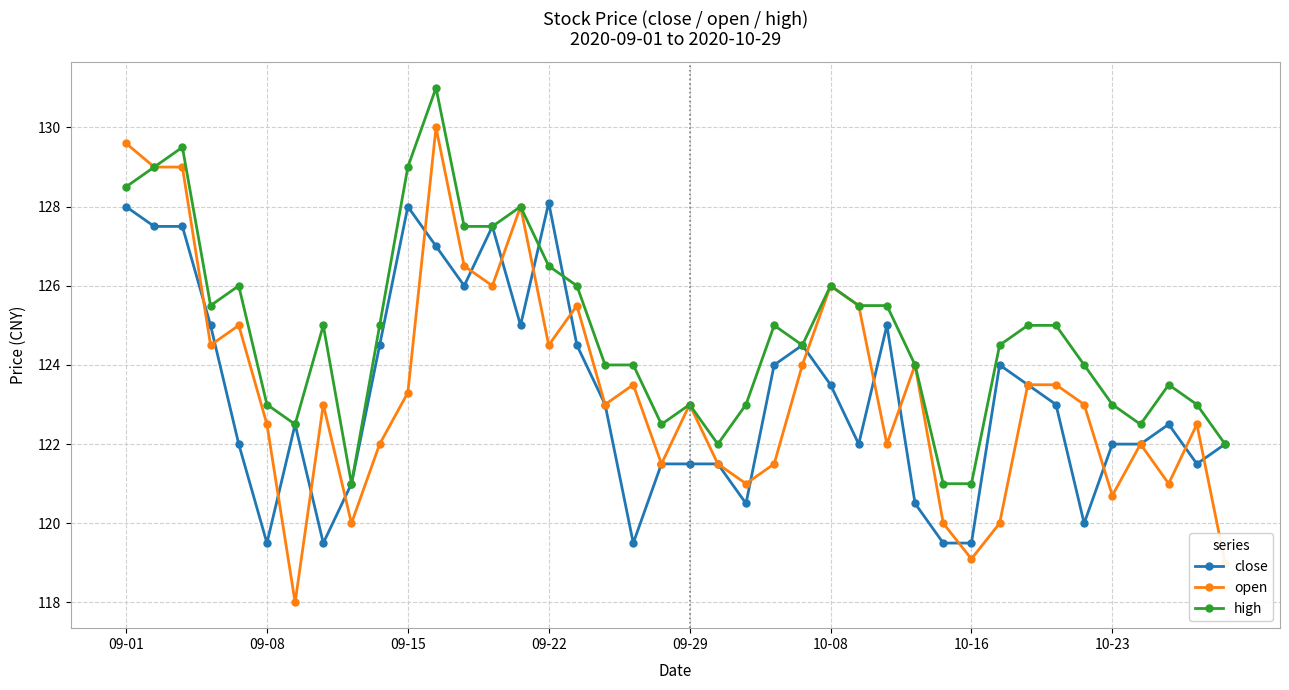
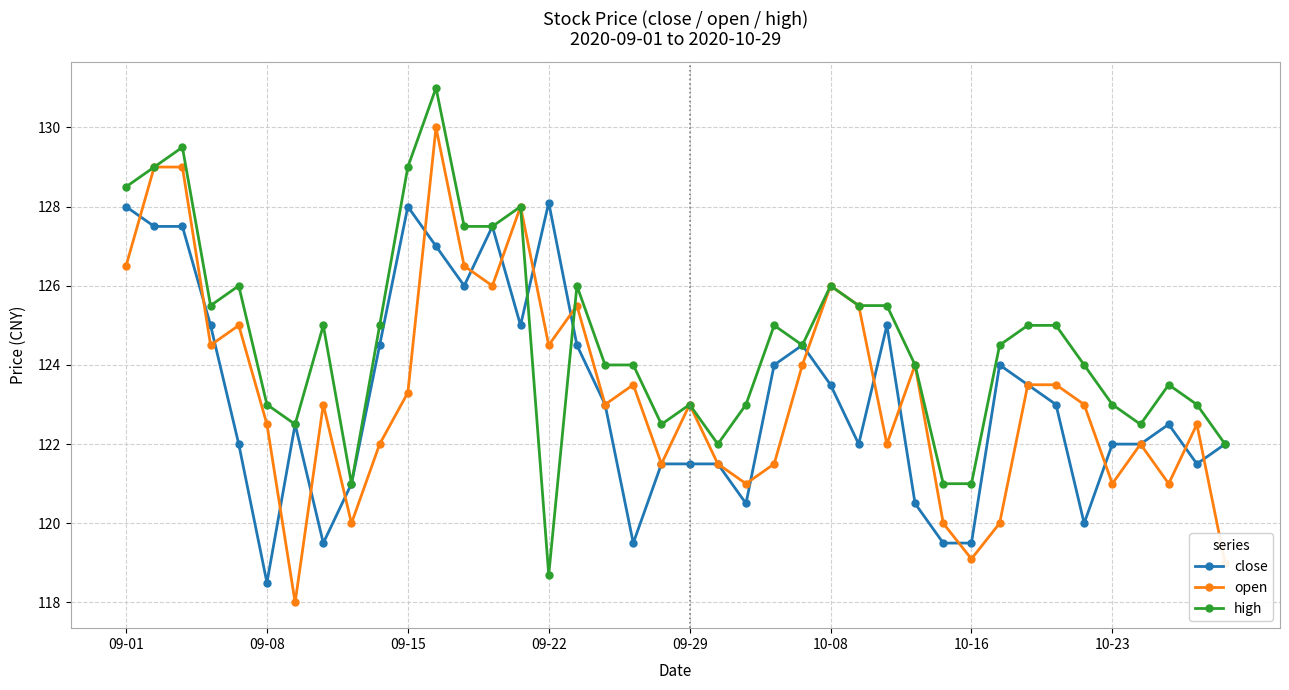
open, 09-01: 129.6 -> 126.5
close, 09-08: 119.5 -> 118.5
high, 09-22: 126.5 -> 118.7
open, 10-23: 120.7 -> 121.0
